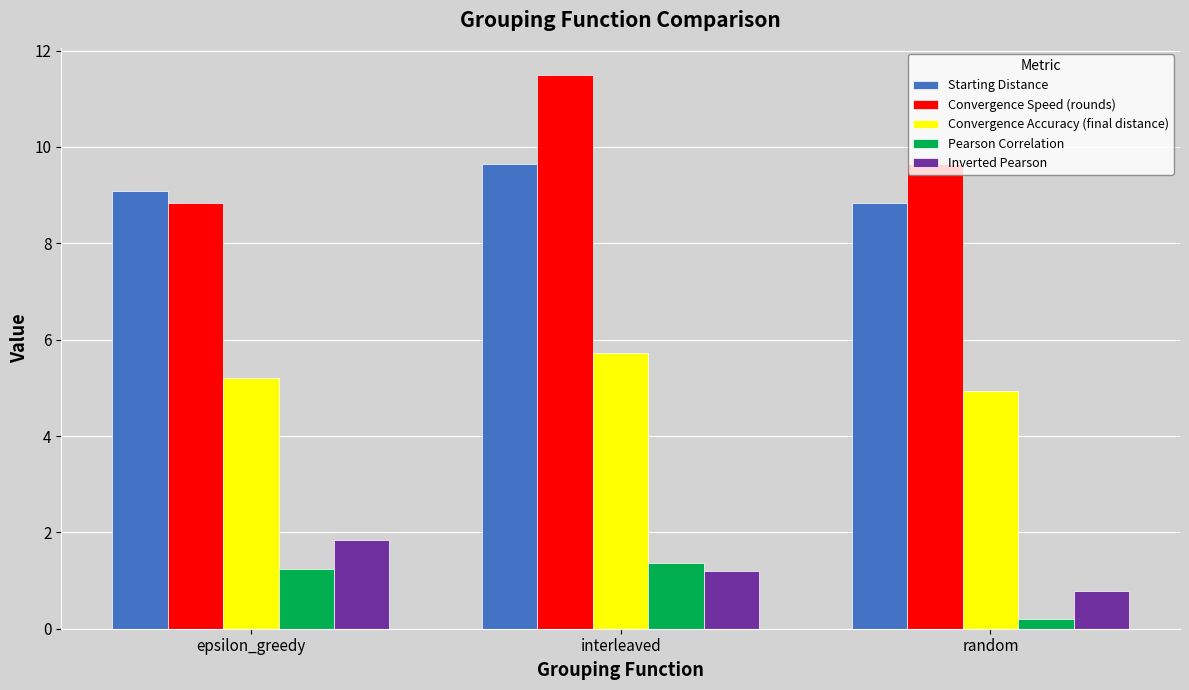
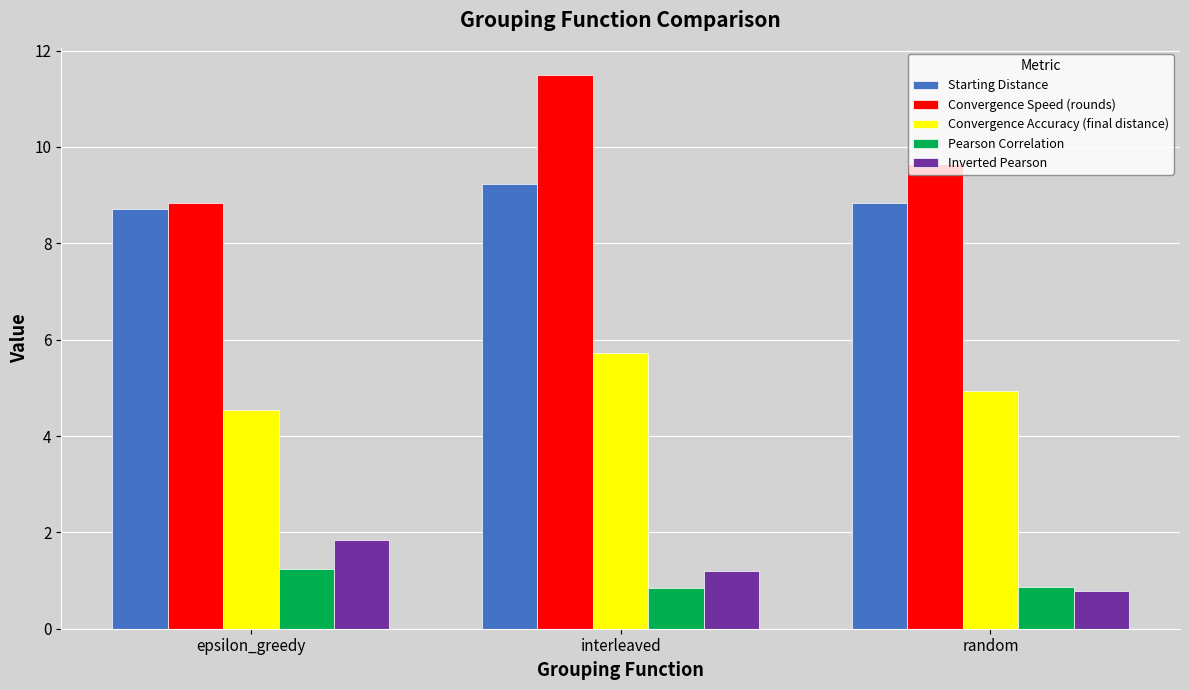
Starting Distance, epsilon_greedy: 9.1 -> 8.7
Convergence Accuracy (final distance), epsilon_greedy: 5.2 -> 4.5
Starting Distance, interleaved: 9.6 -> 9.2
Pearson Correlation, interleaved: 1.4 -> 0.8
Pearson Correlation, random: 0.2 -> 0.9
